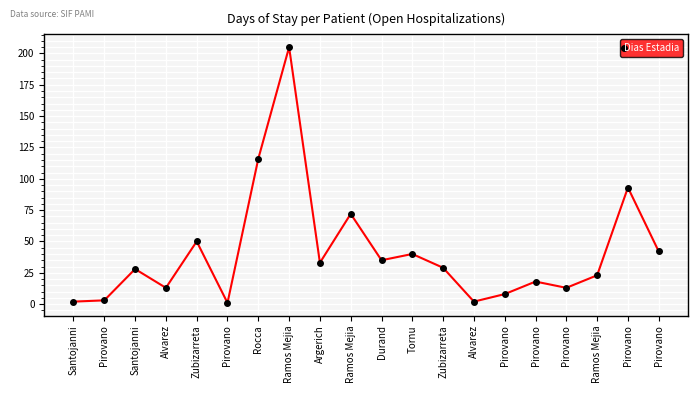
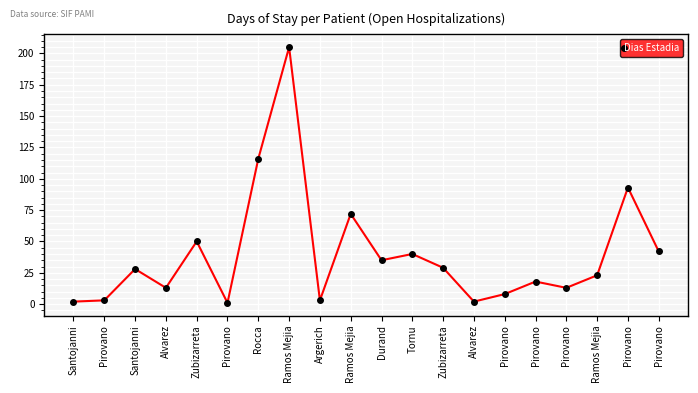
Argerich: 33 -> 3
